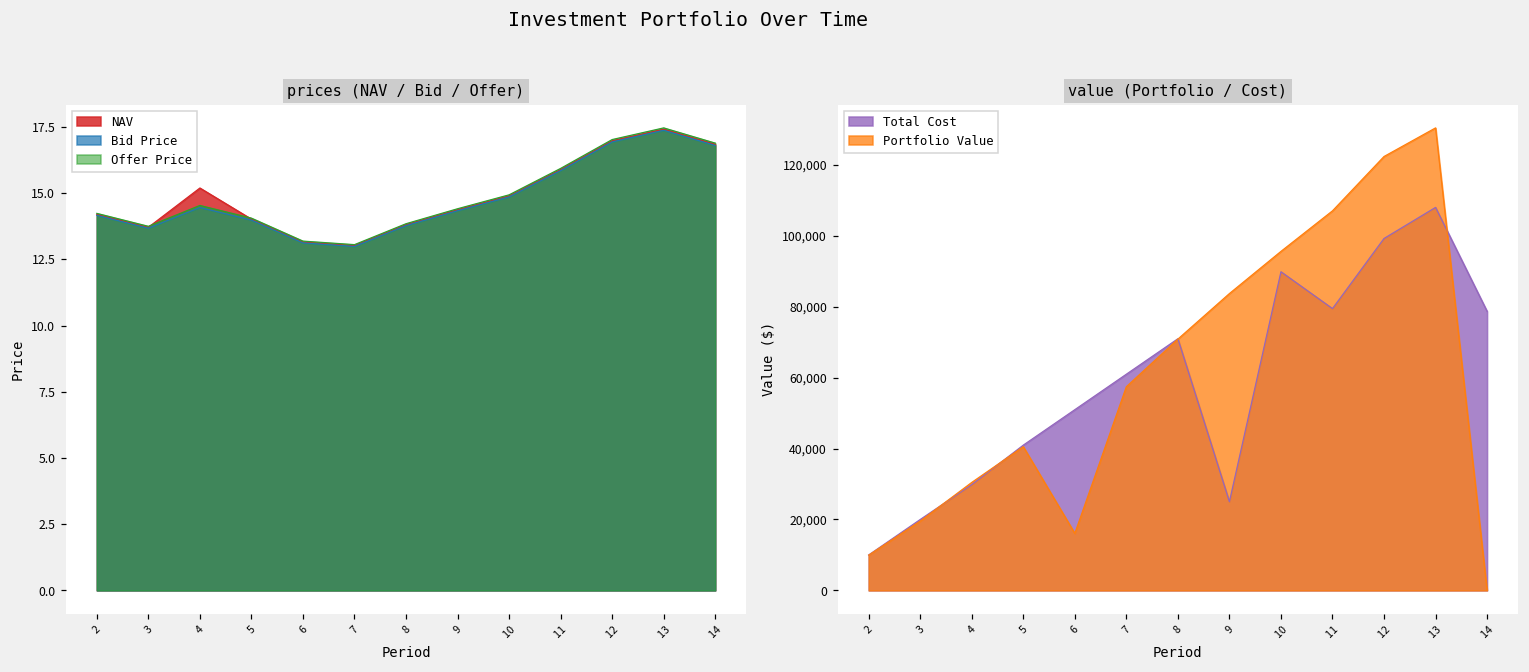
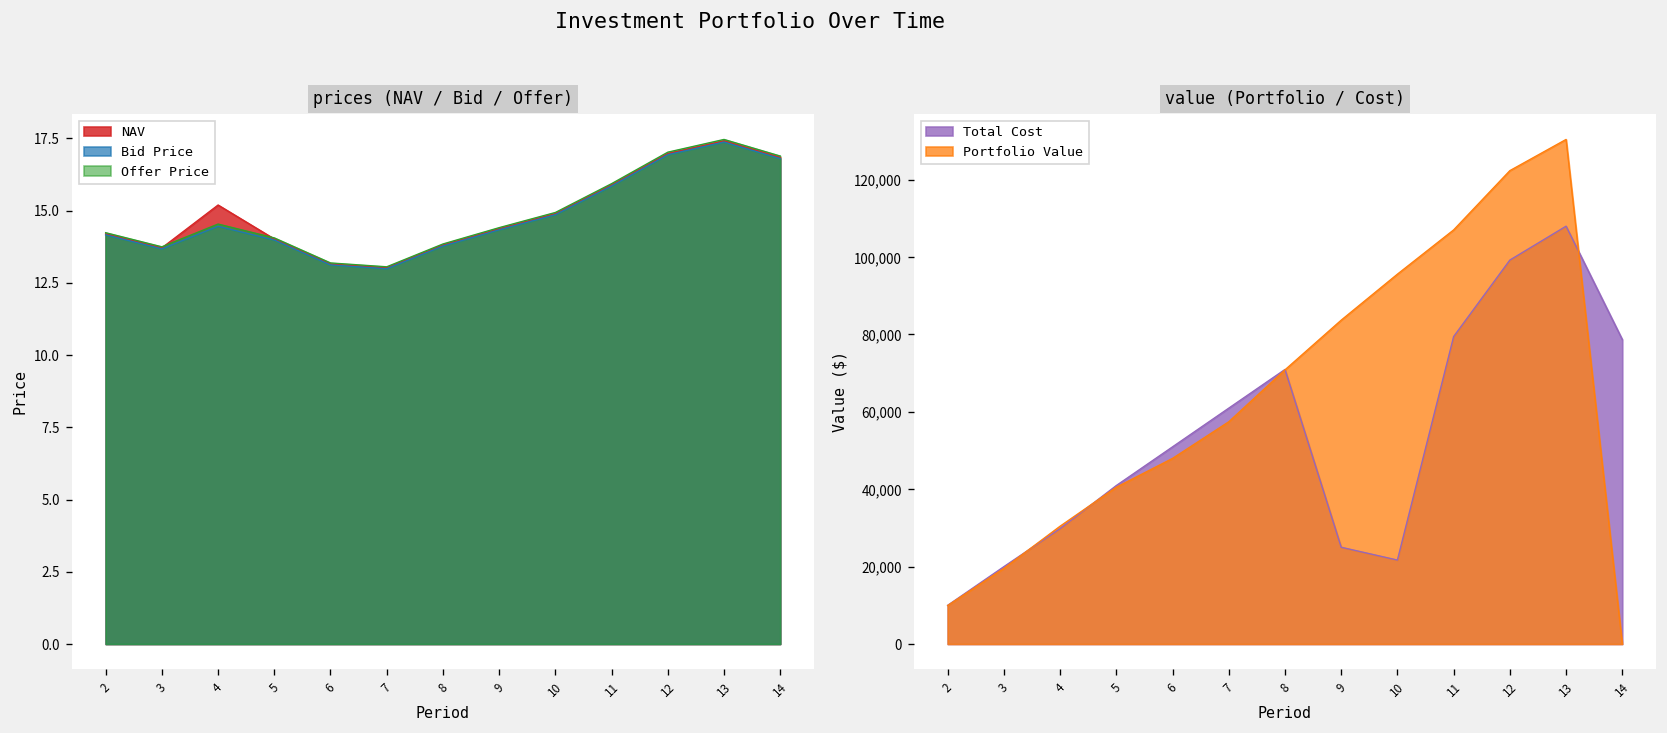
value (Portfolio / Cost), Portfolio Value, 6: 16,000 -> 48,000
value (Portfolio / Cost), Total Cost, 10: 90,000 -> 22,000
